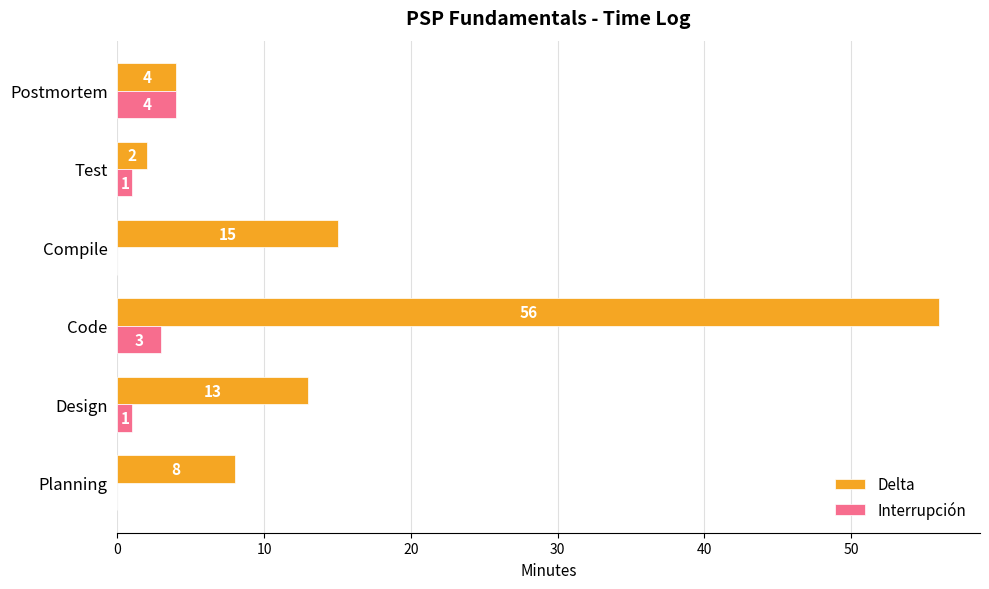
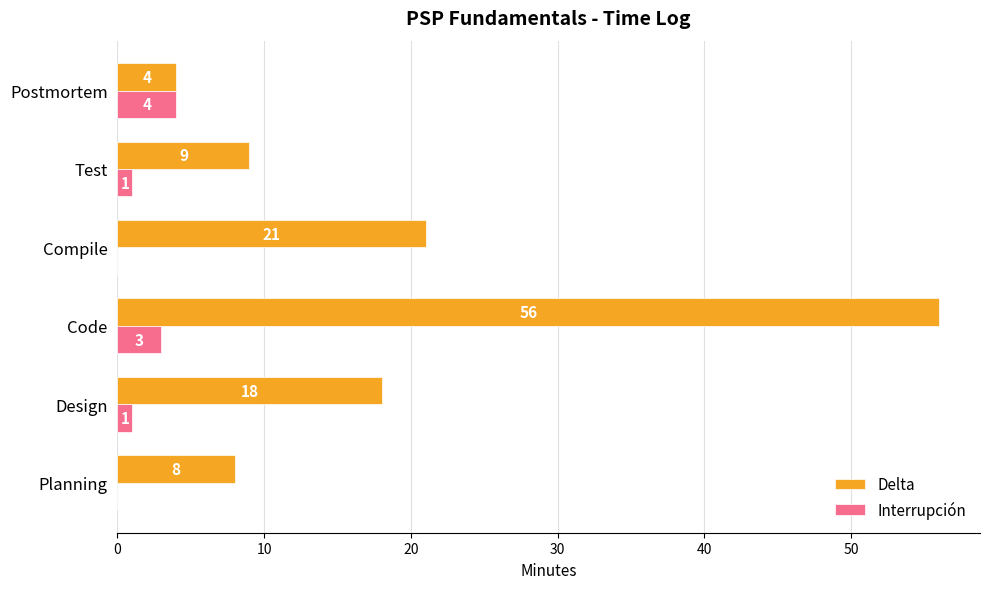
Delta, Test: 2 -> 9
Delta, Compile: 15 -> 21
Delta, Design: 13 -> 18
